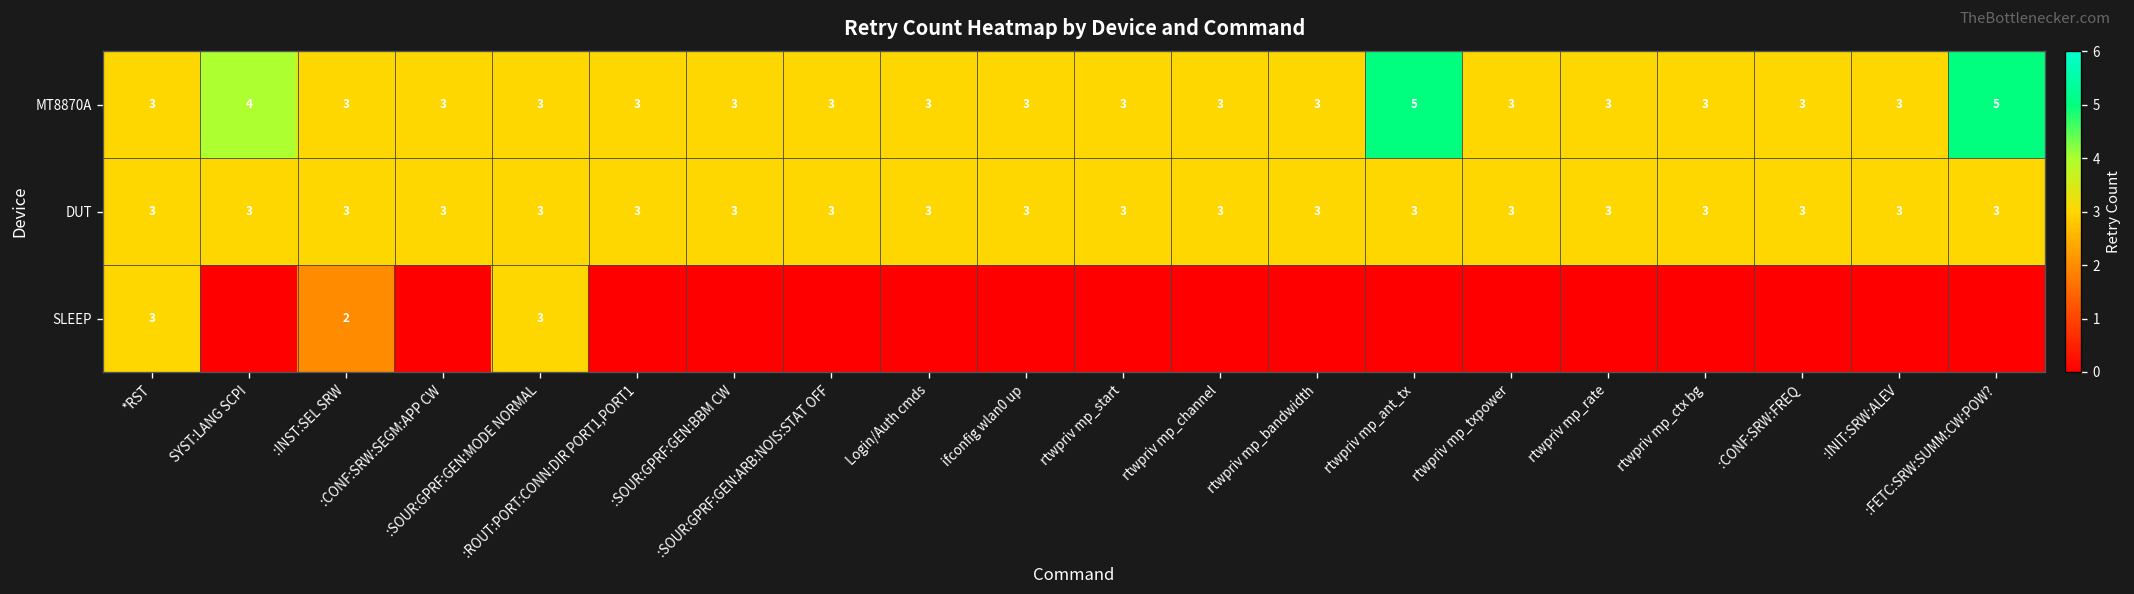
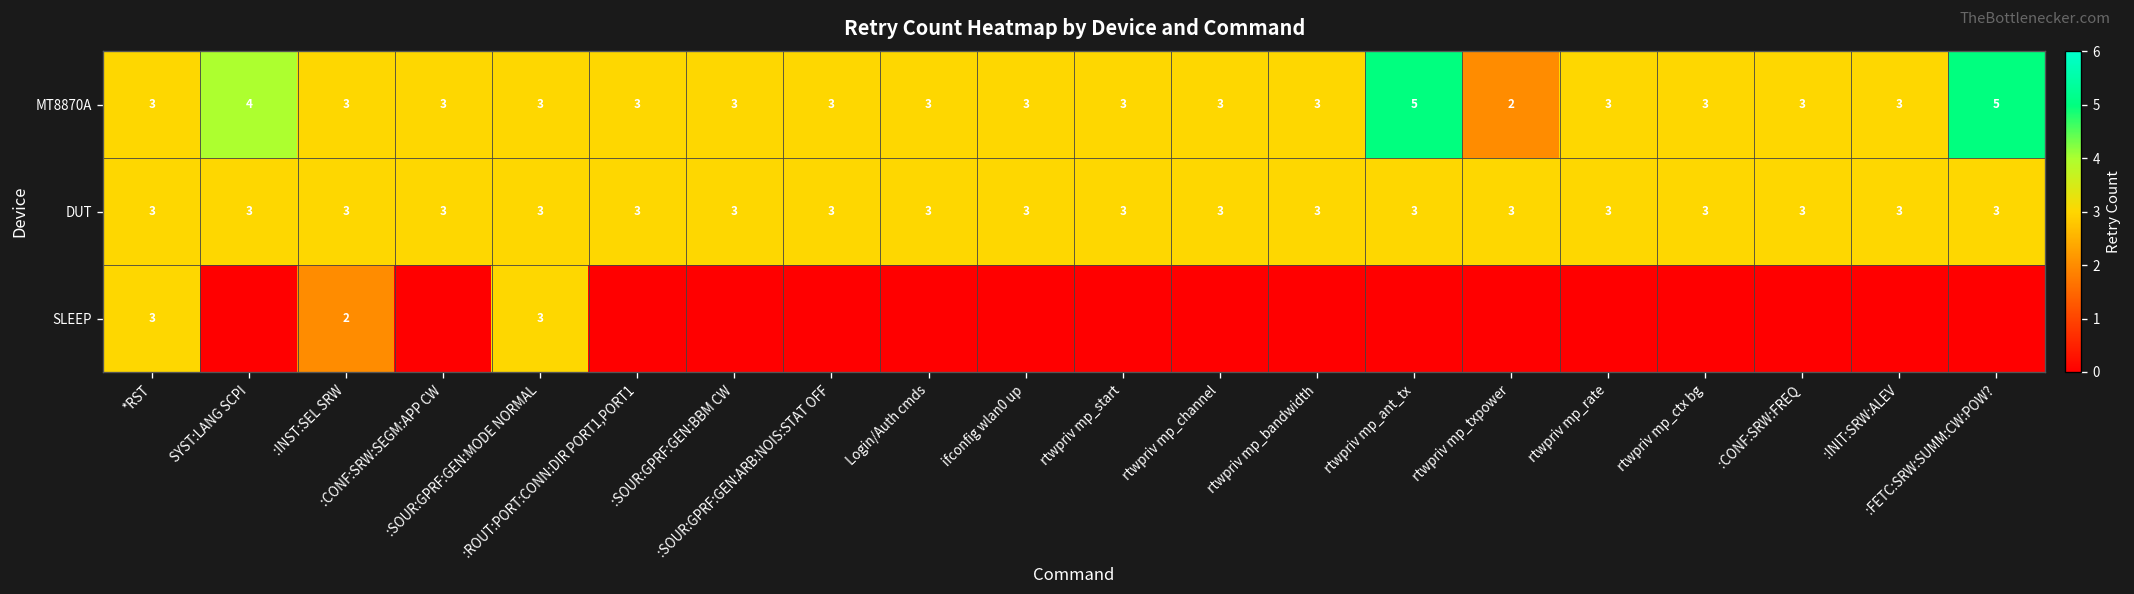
MT8870A, rtwpriv mp_txpower: 3 -> 2
